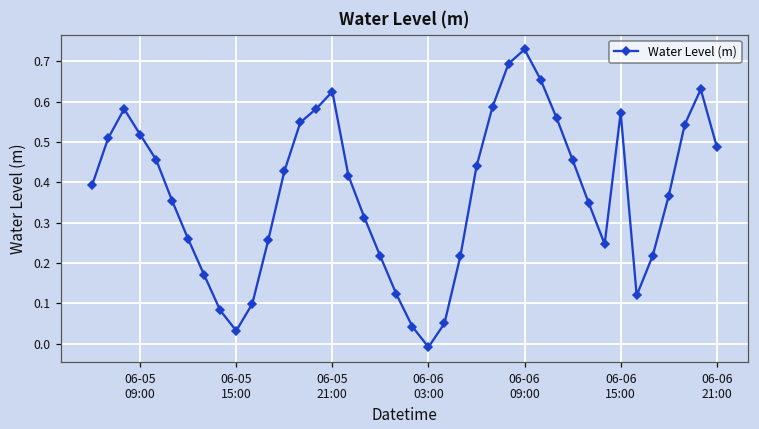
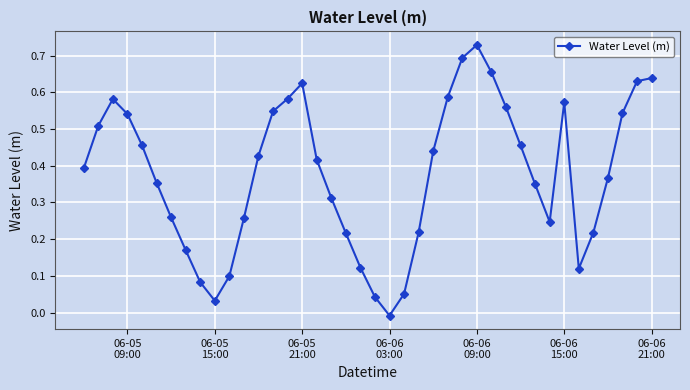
06-05 09:00: 0.52 -> 0.54
06-06 21:00: 0.49 -> 0.64
